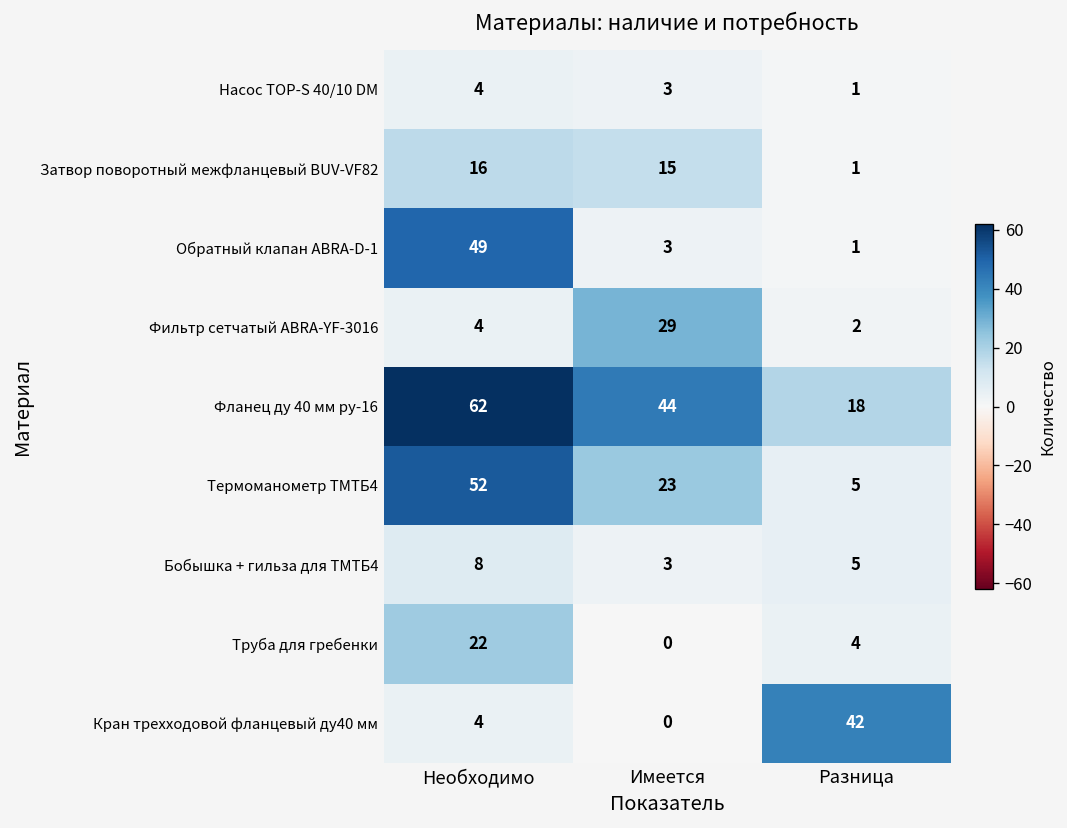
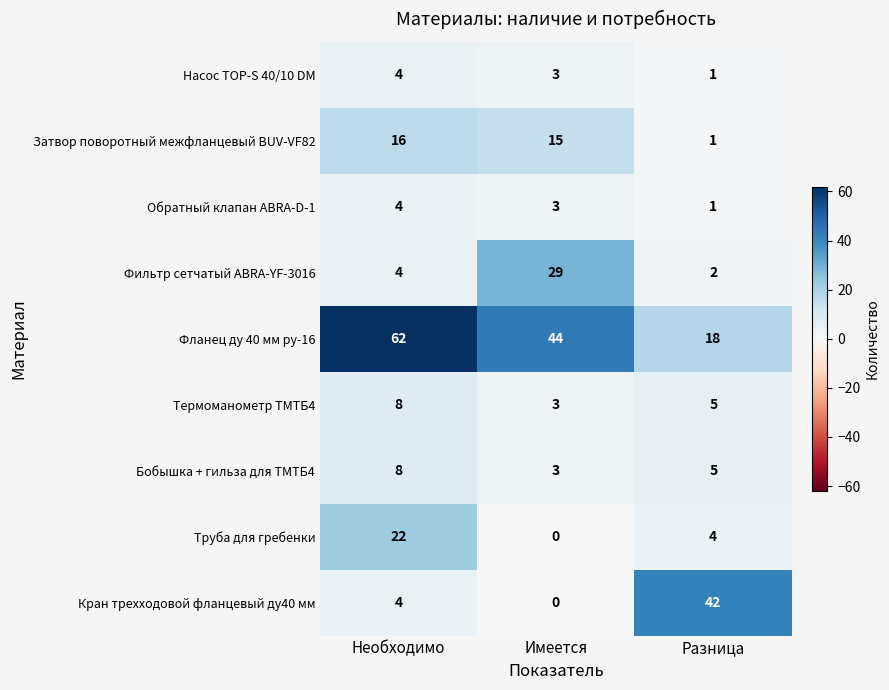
Обратный клапан ABRA-D-1, Необходимо: 49 -> 4
Термоманометр ТМТБ4, Необходимо: 52 -> 8
Термоманометр ТМТБ4, Имеется: 23 -> 3
